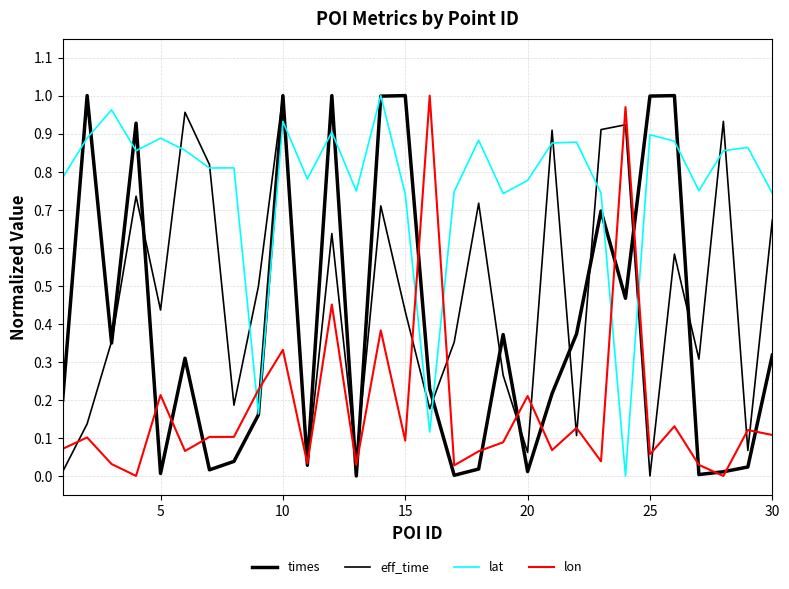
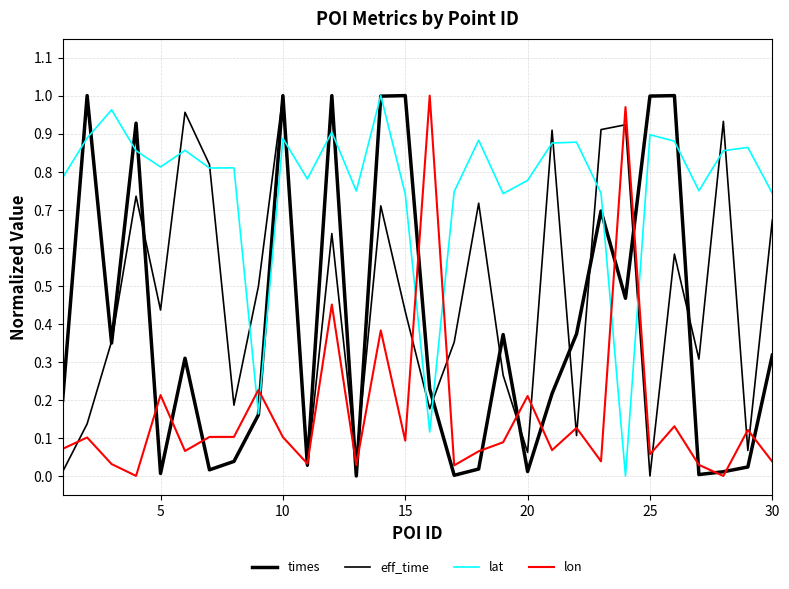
lat, 5: 0.89 -> 0.81
lat, 10: 0.93 -> 0.89
lon, 10: 0.33 -> 0.10
lon, 30: 0.11 -> 0.04
